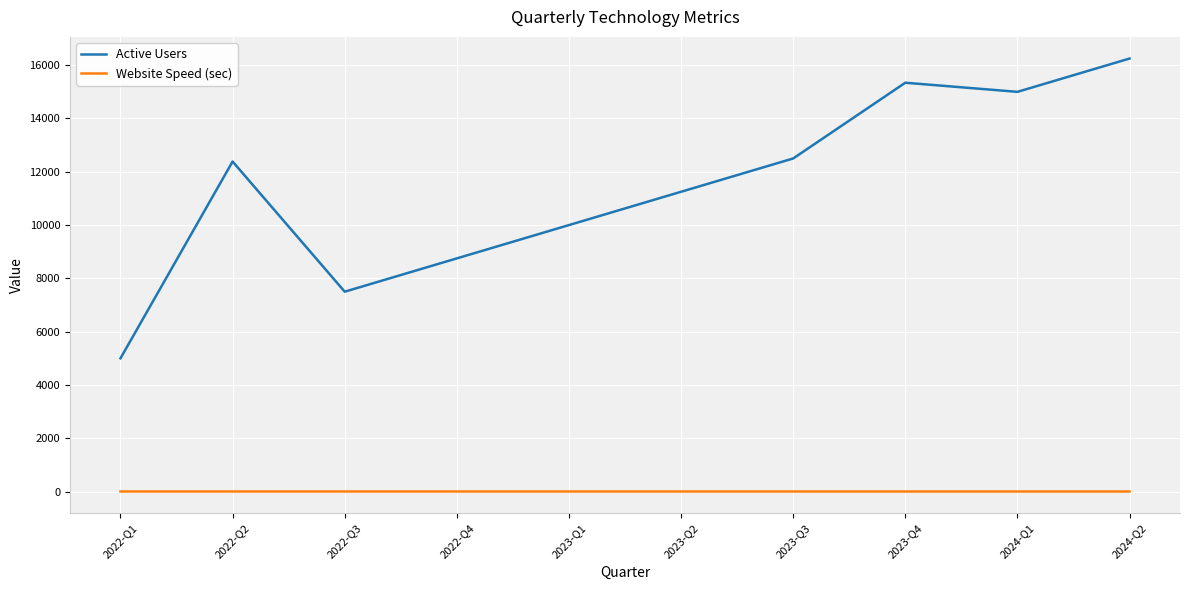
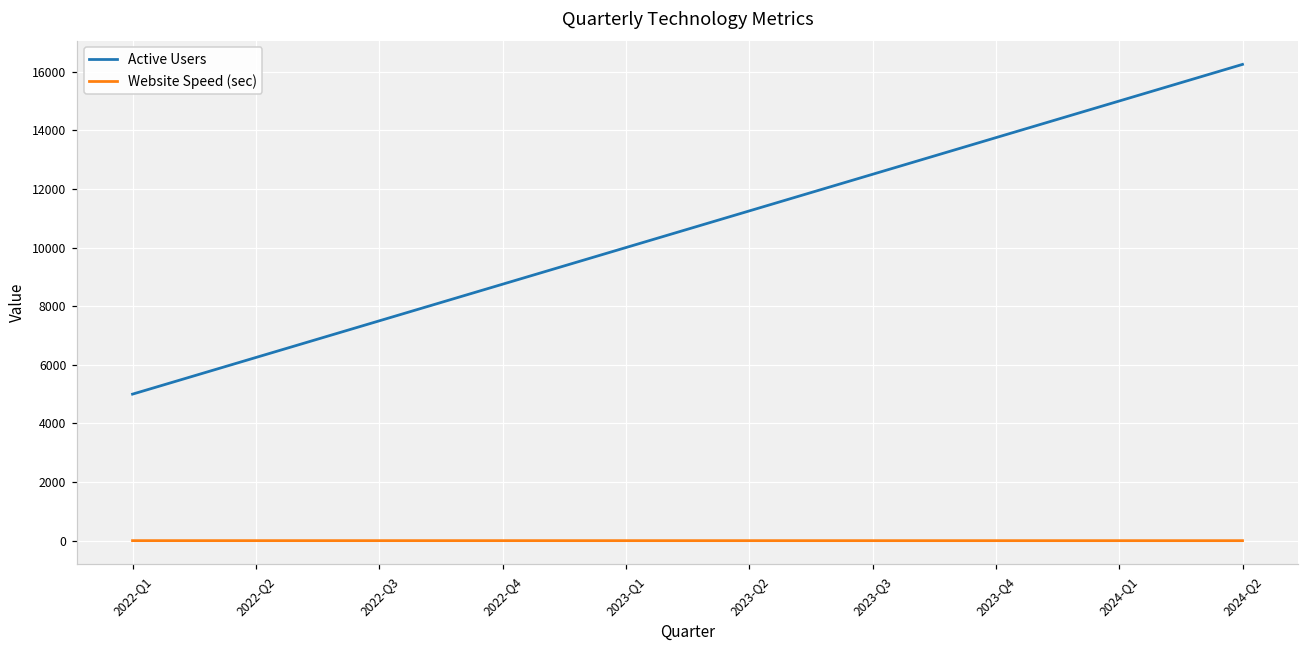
Active Users, 2022-Q2: 12400 -> 6300
Active Users, 2023-Q4: 15300 -> 13800
